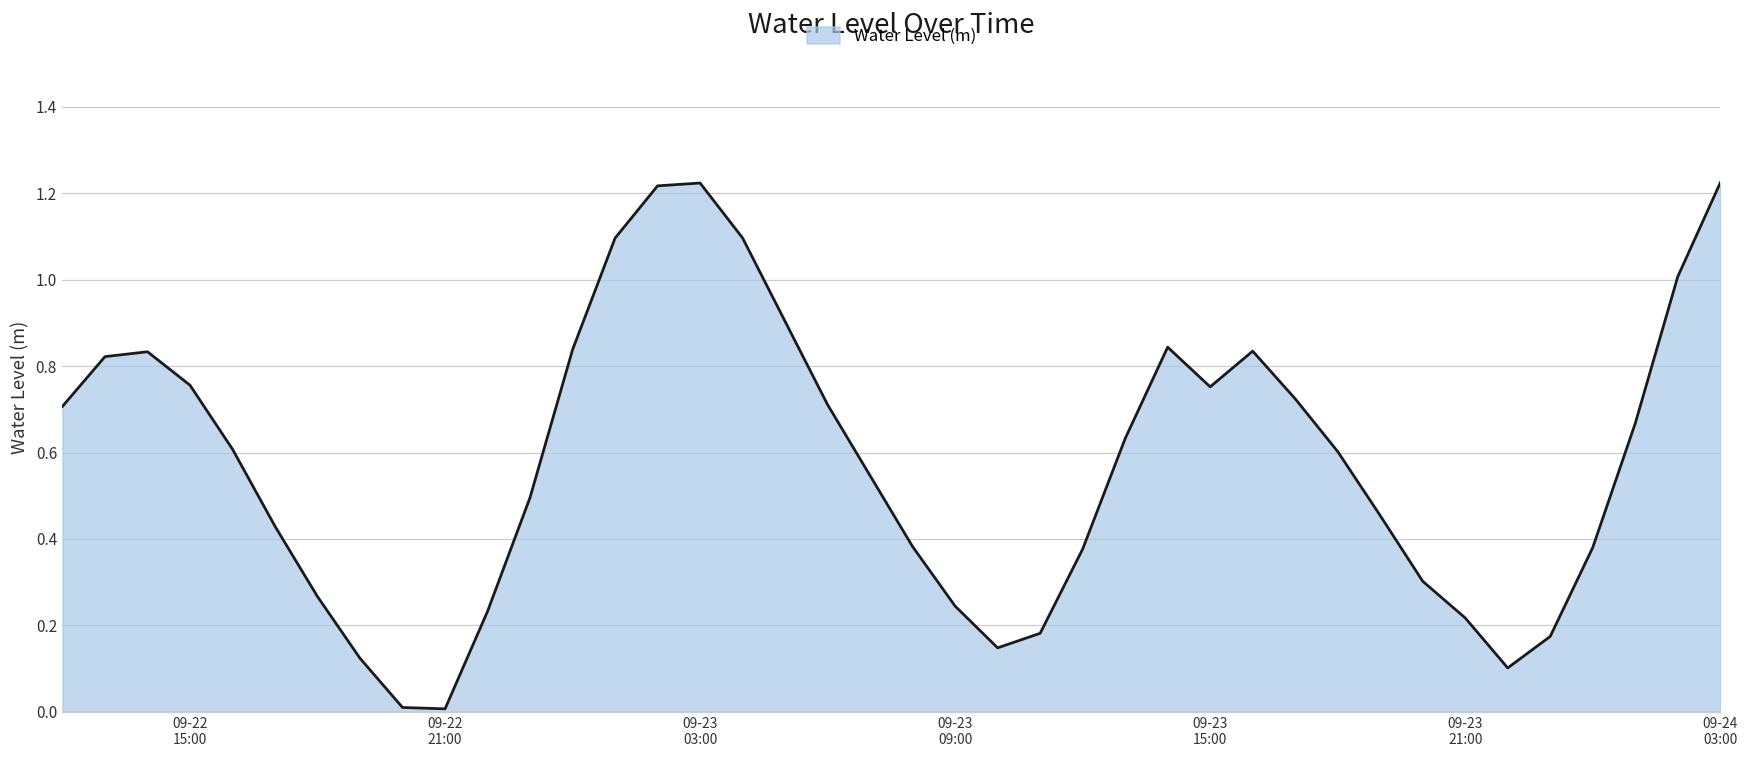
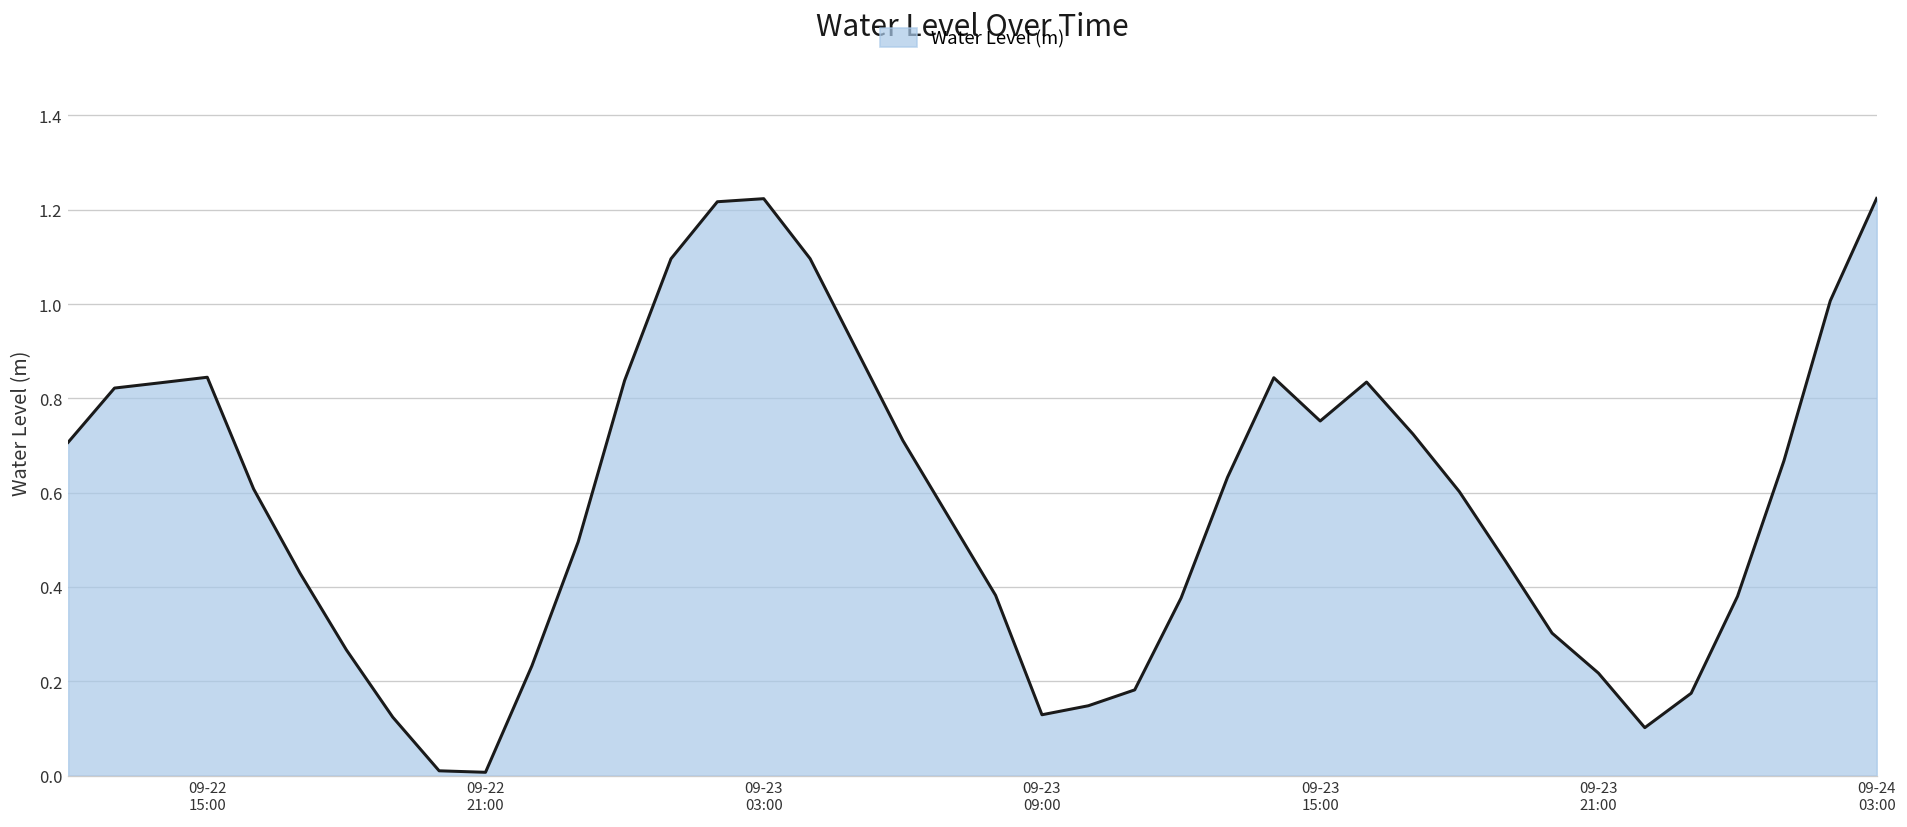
09-22 15:00: 0.76 -> 0.84
09-23 09:00: 0.24 -> 0.13
